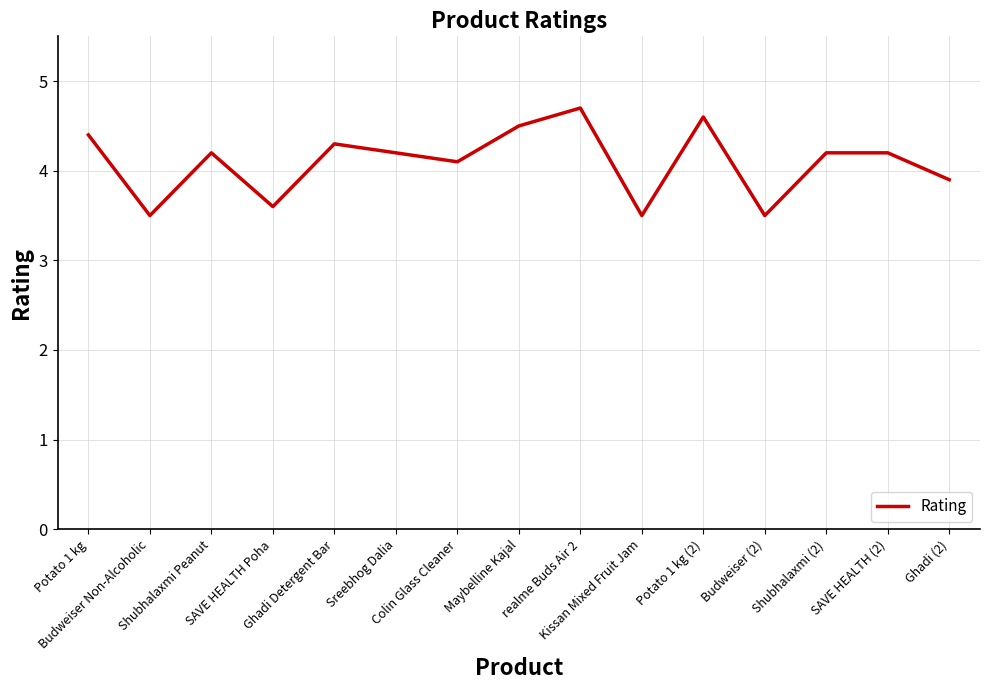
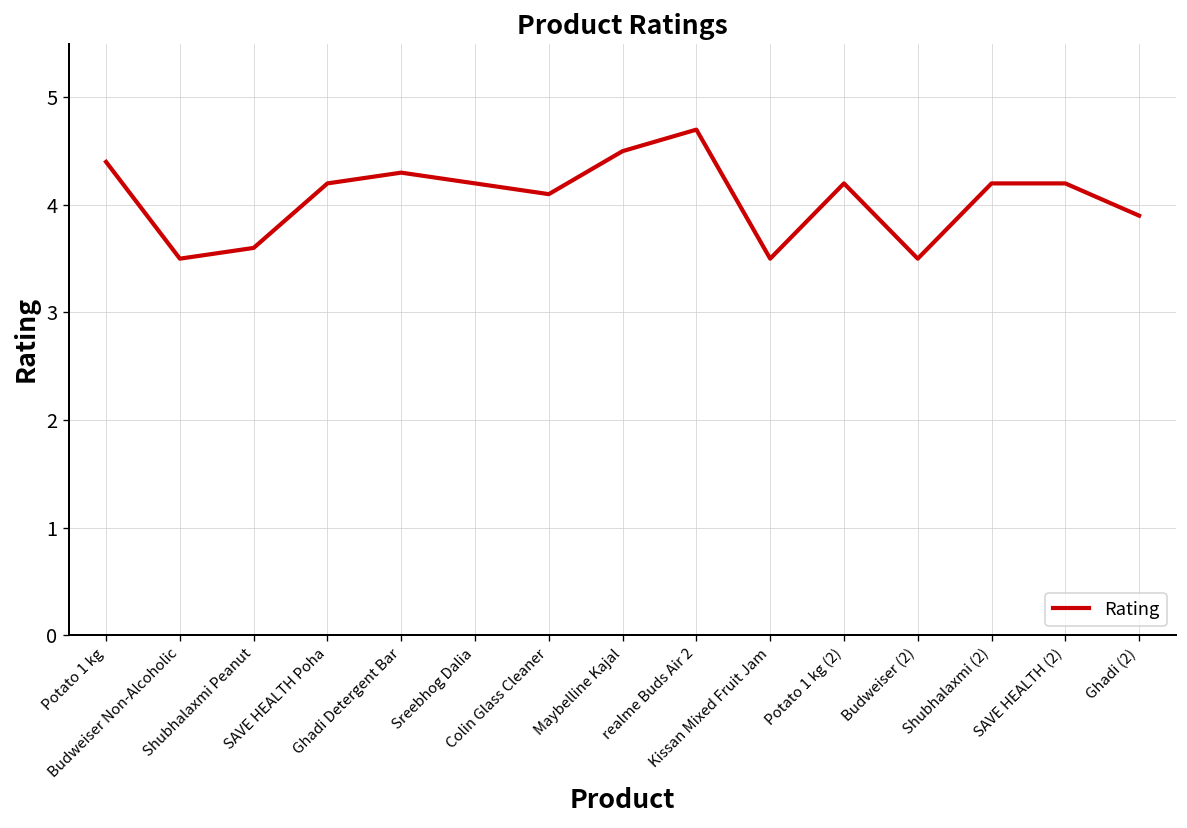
Shubhalaxmi Peanut: 4.2 -> 3.6
SAVE HEALTH Poha: 3.6 -> 4.2
Potato 1 kg (2): 4.6 -> 4.2
